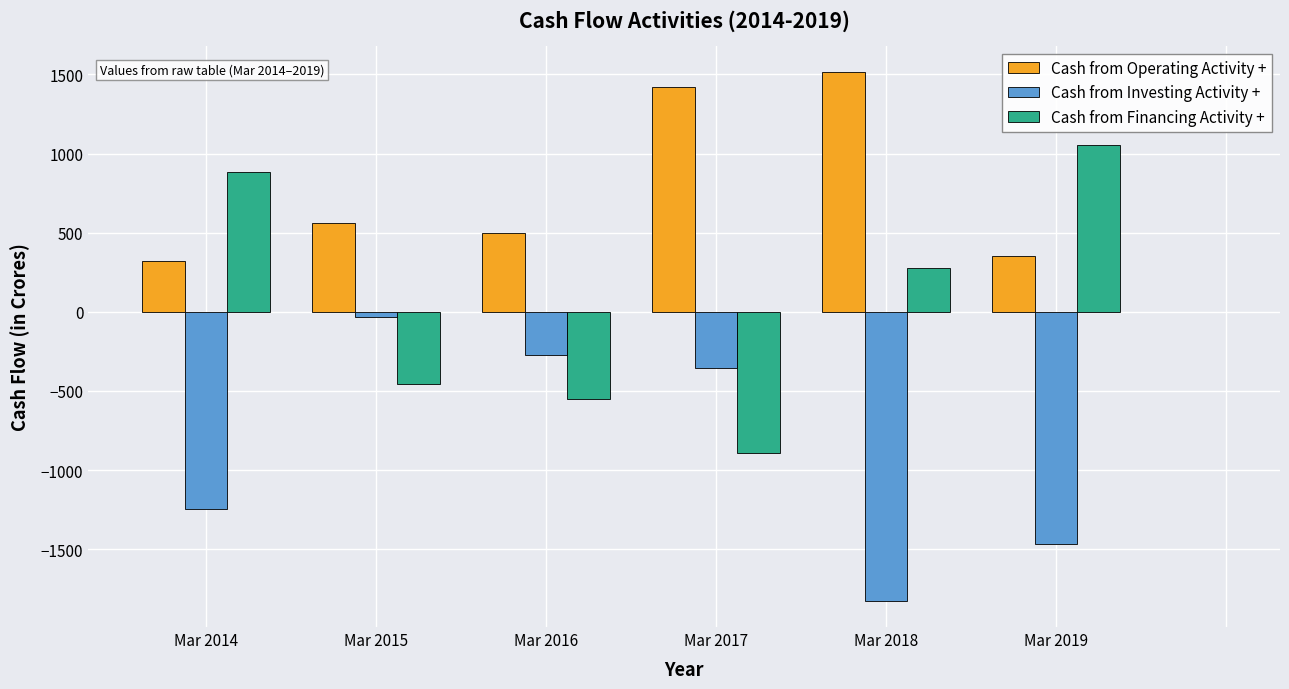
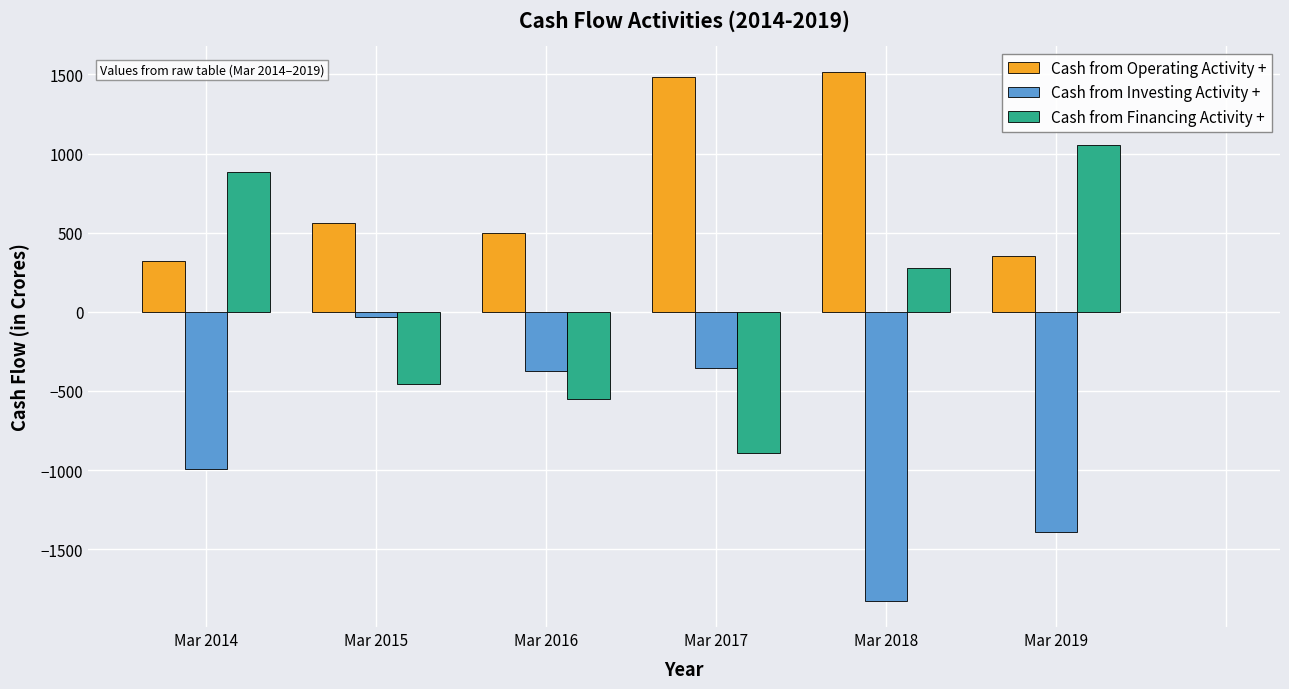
Cash from Investing Activity +, Mar 2014: -1250 -> -1000
Cash from Investing Activity +, Mar 2016: -270 -> -380
Cash from Operating Activity +, Mar 2017: 1420 -> 1490
Cash from Investing Activity +, Mar 2019: -1470 -> -1390
